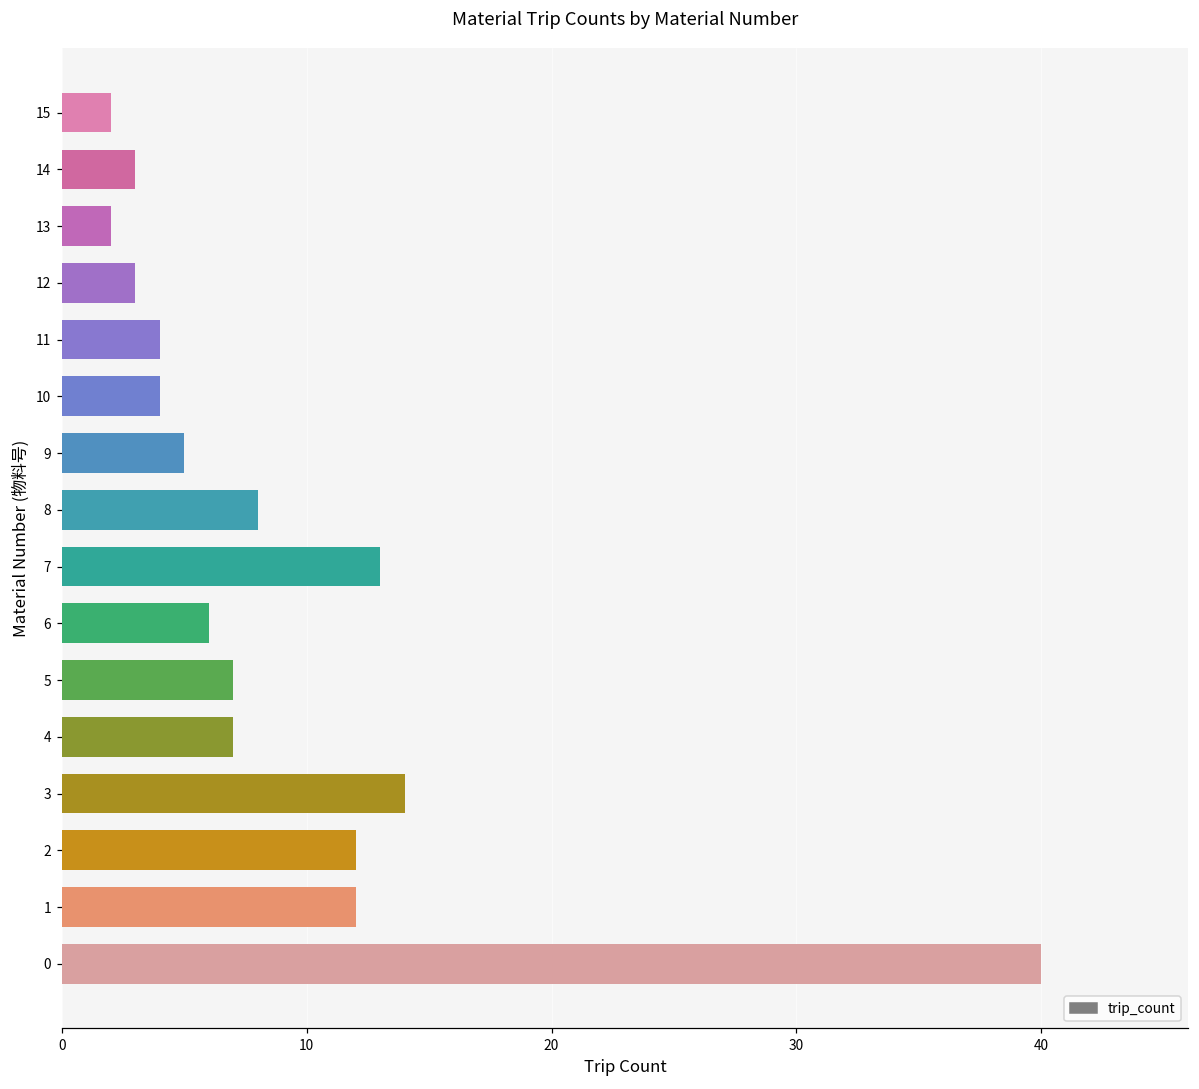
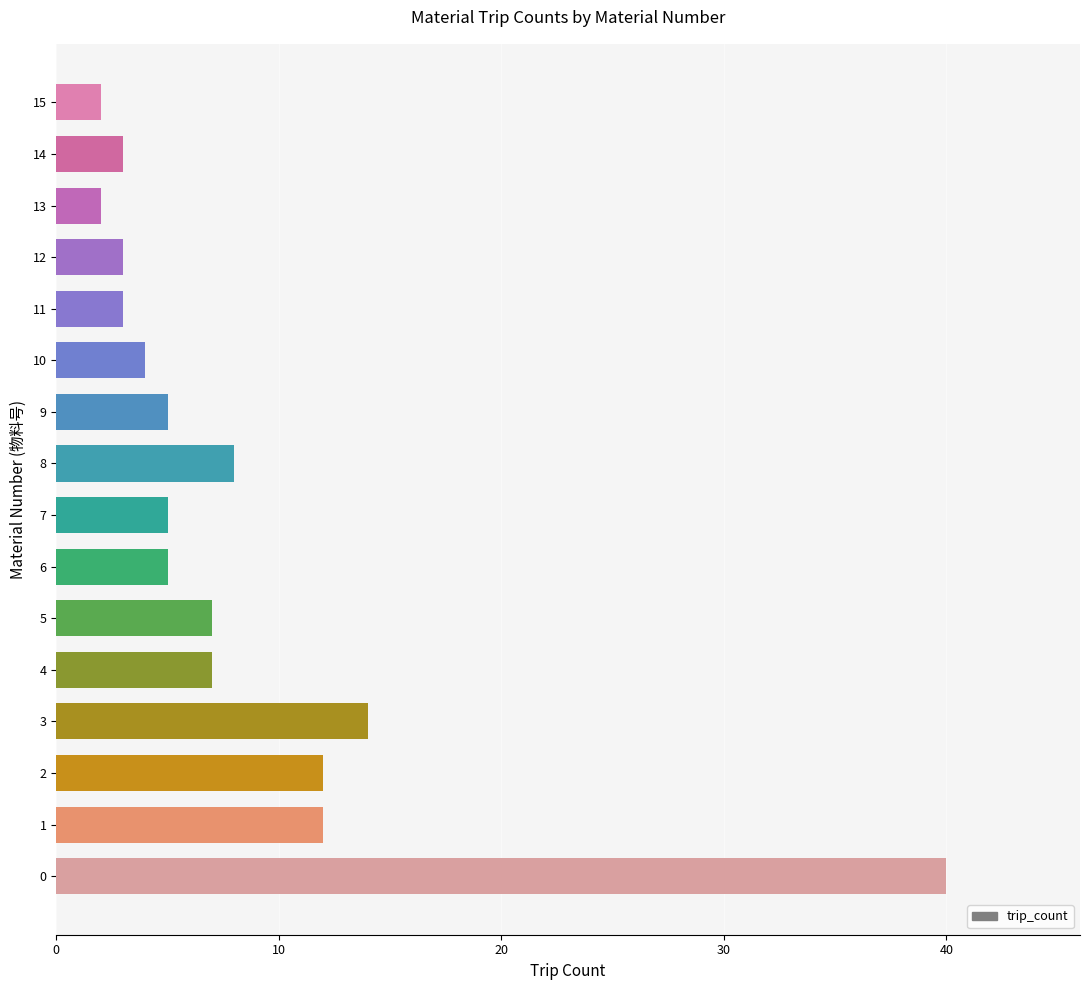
11: 4 -> 3
7: 13 -> 5
6: 6 -> 5
